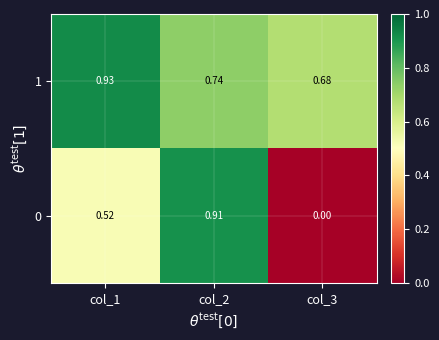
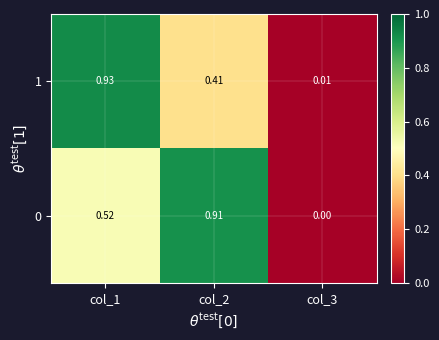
1, col_2: 0.74 -> 0.41
1, col_3: 0.68 -> 0.01
